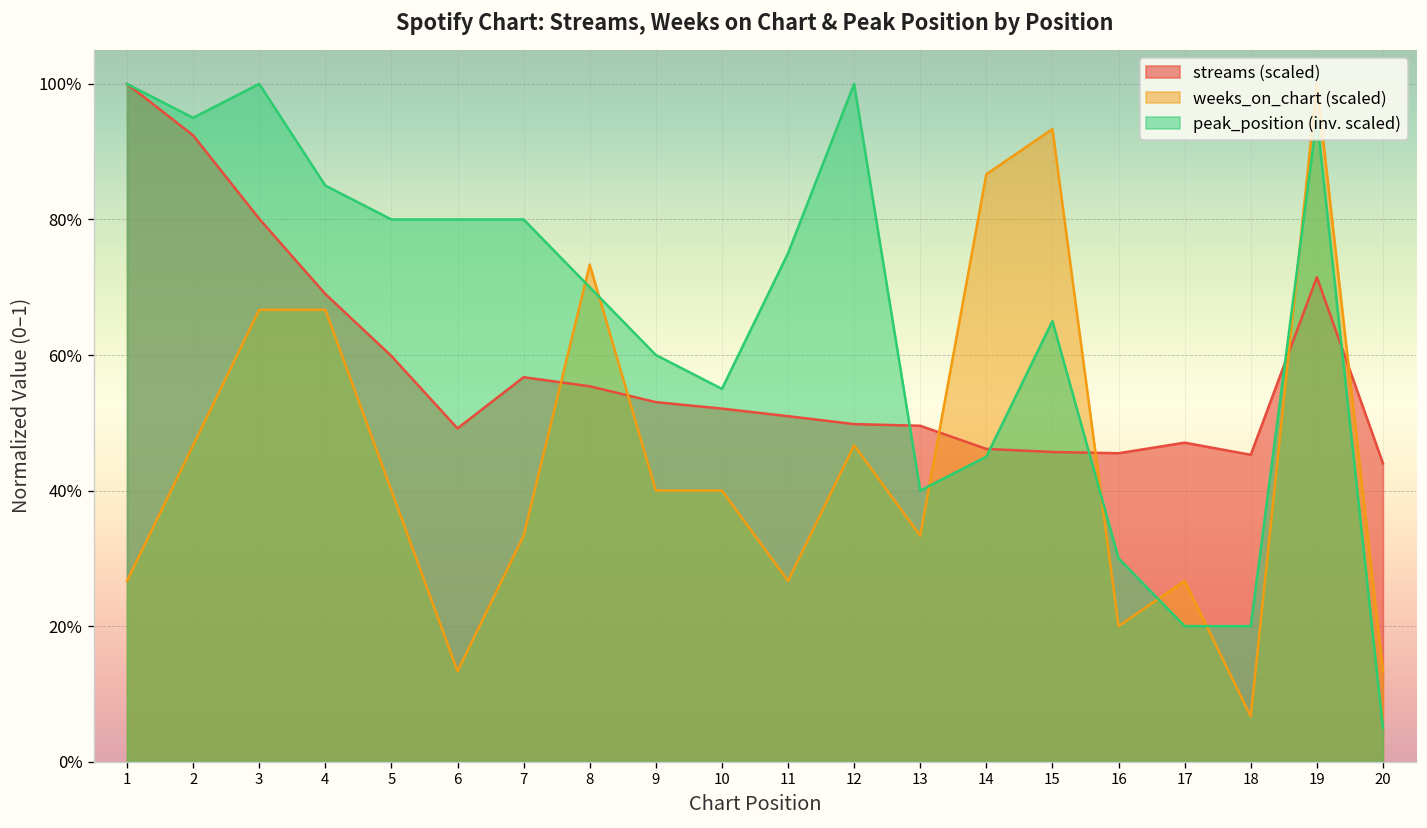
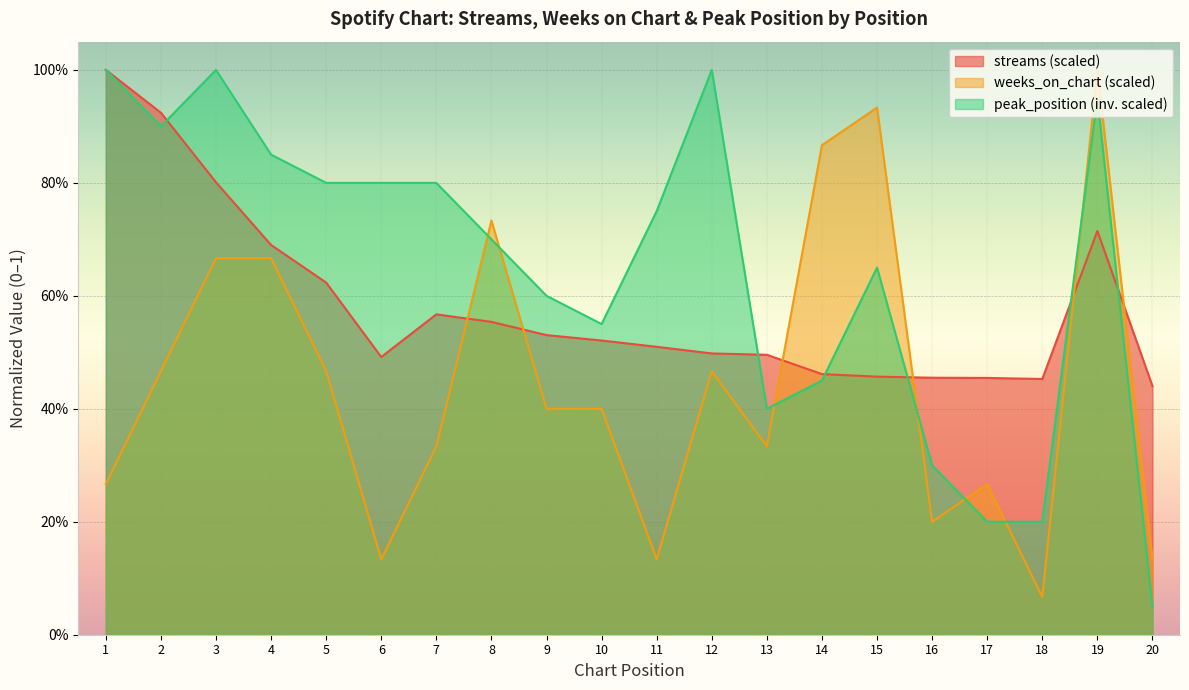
peak_position (inv. scaled), 2: 95% -> 90%
streams (scaled), 5: 60% -> 62%
weeks_on_chart (scaled), 5: 40% -> 47%
weeks_on_chart (scaled), 11: 27% -> 13%
streams (scaled), 17: 47% -> 45%
